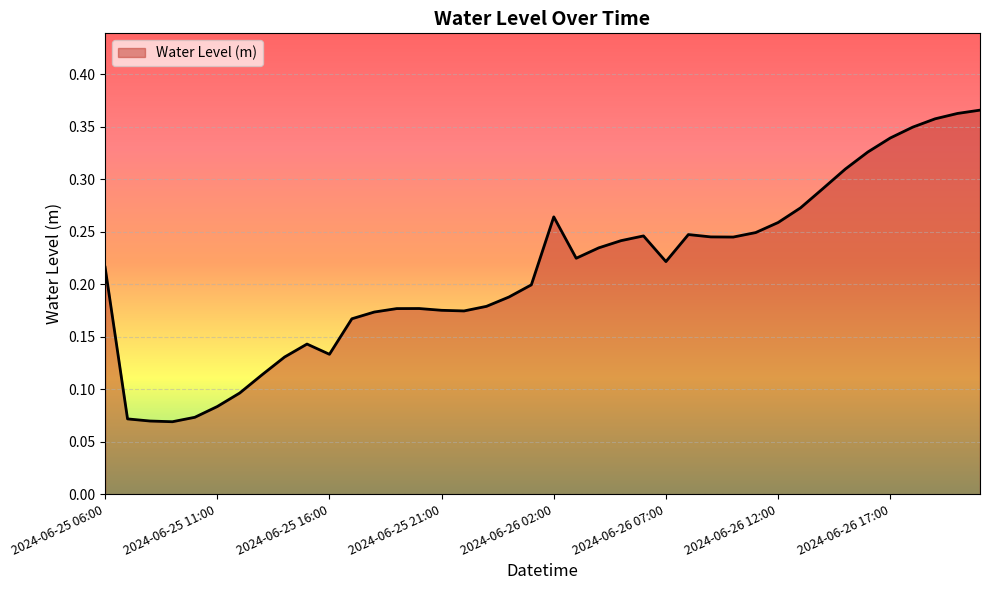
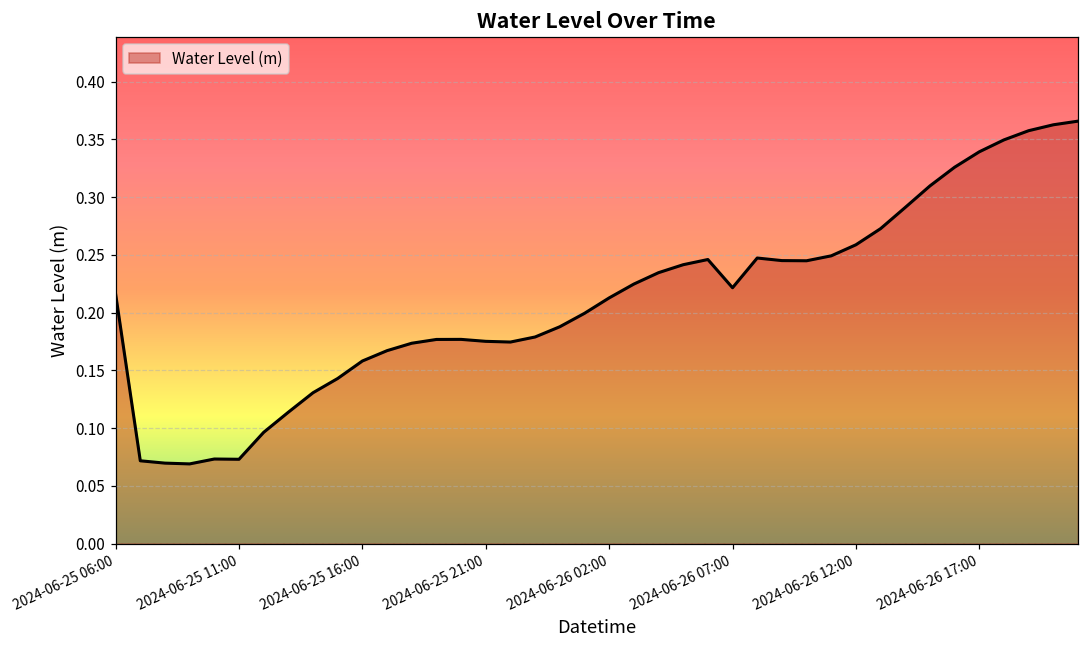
2024-06-25 11:00: 0.083 -> 0.073
2024-06-25 16:00: 0.133 -> 0.158
2024-06-26 02:00: 0.264 -> 0.213
